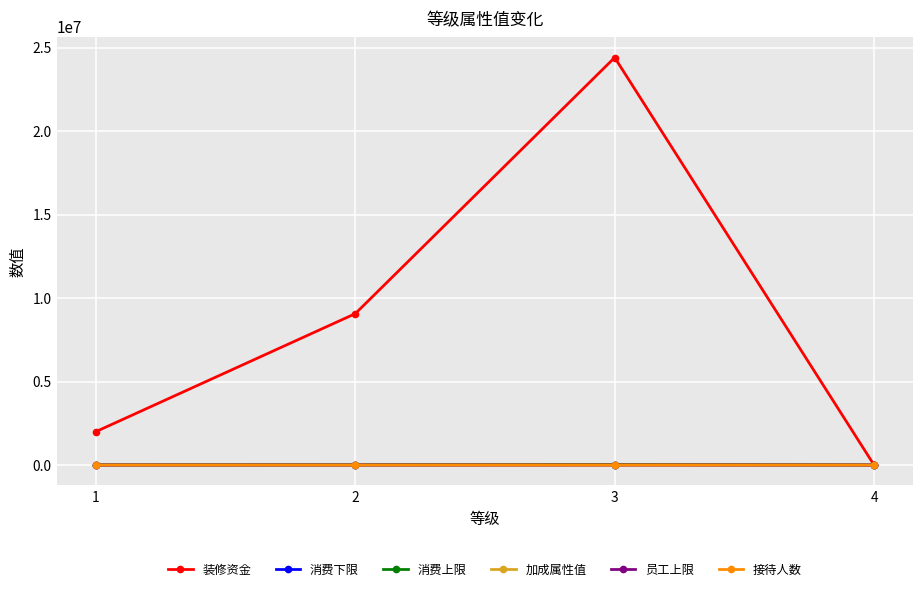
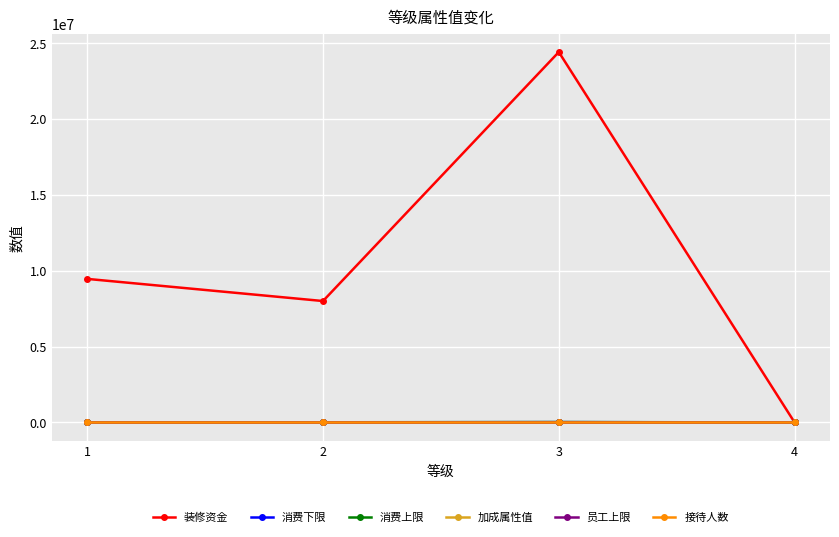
装修资金, 1: 2000000 -> 9500000
装修资金, 2: 9100000 -> 8000000
